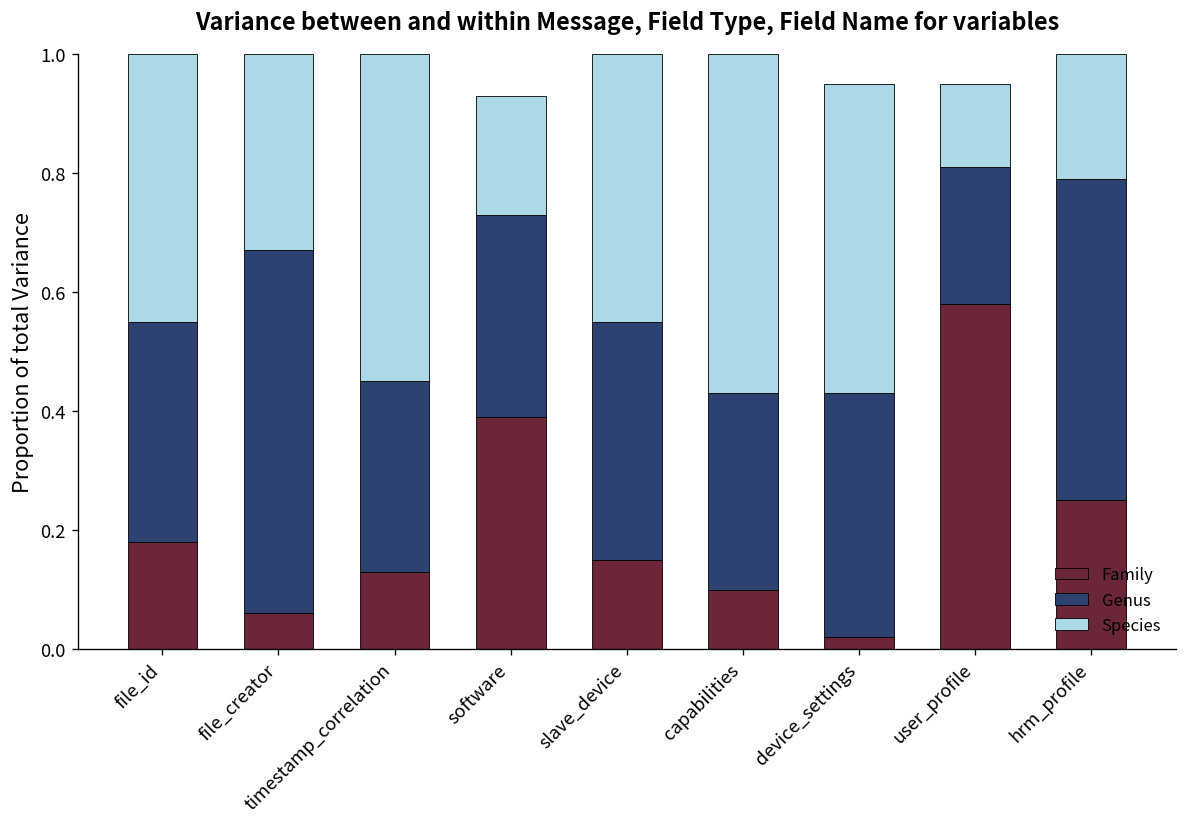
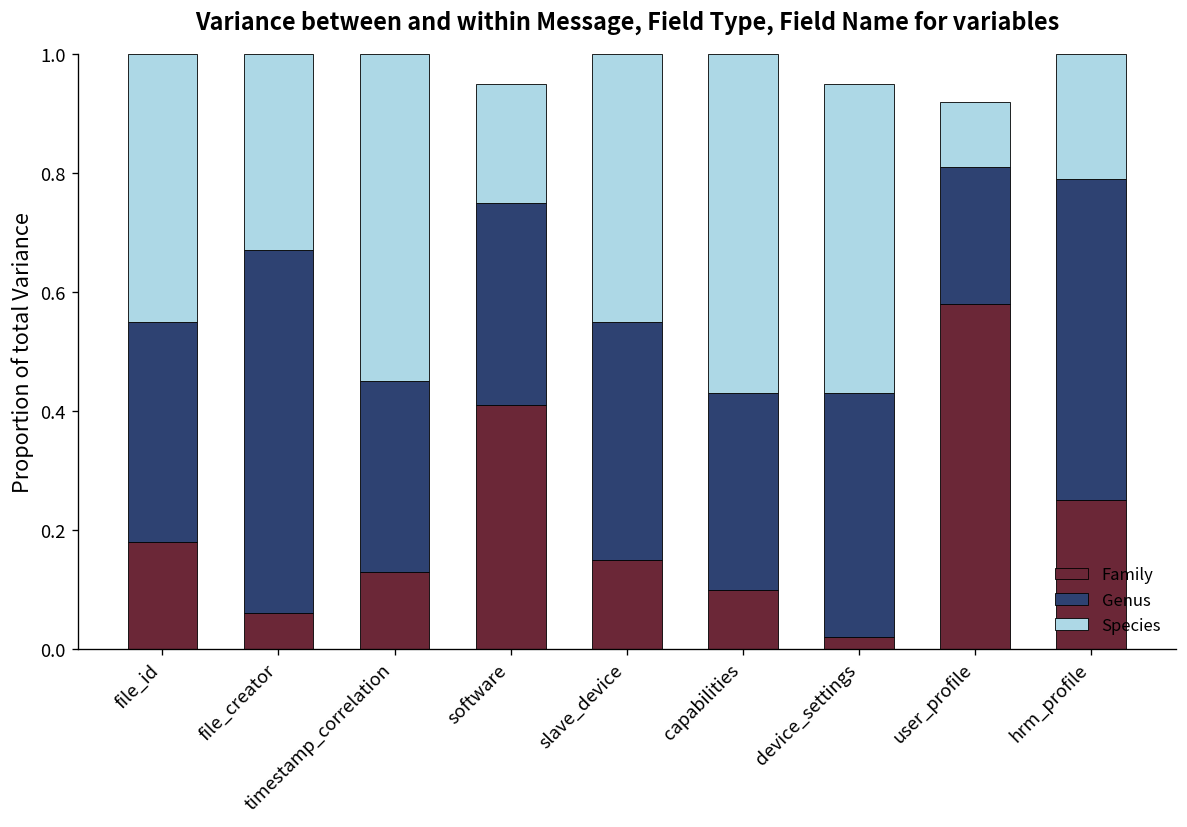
Family, software: 0.39 -> 0.41
Species, user_profile: 0.14 -> 0.11
